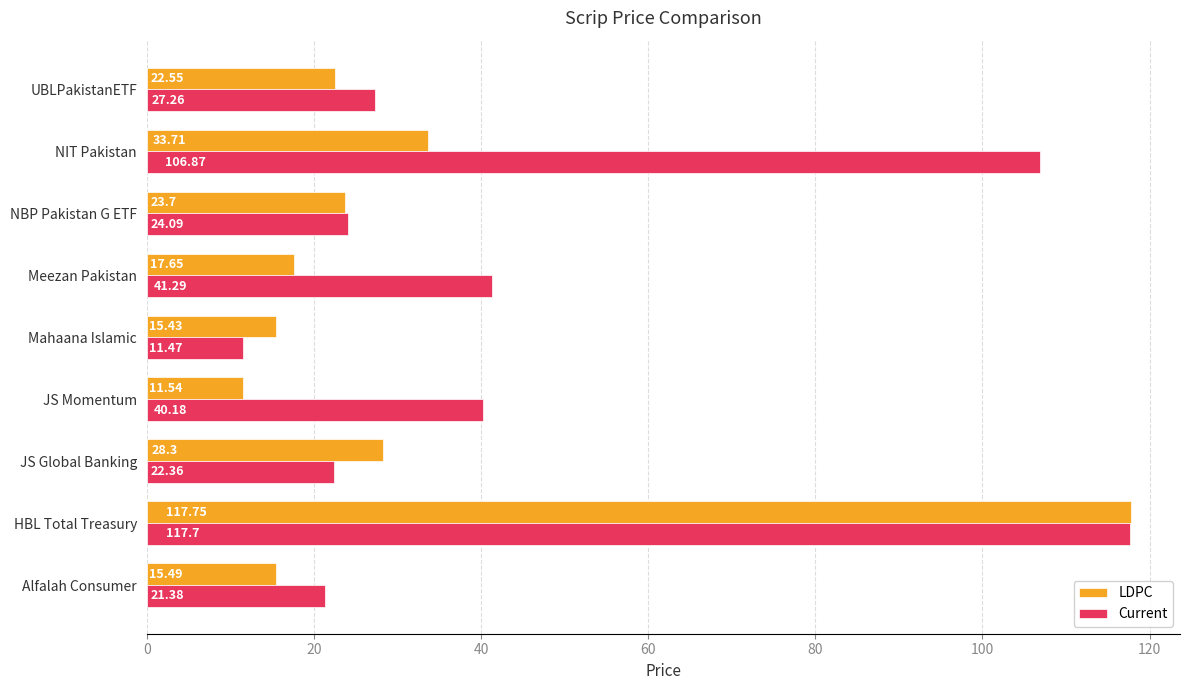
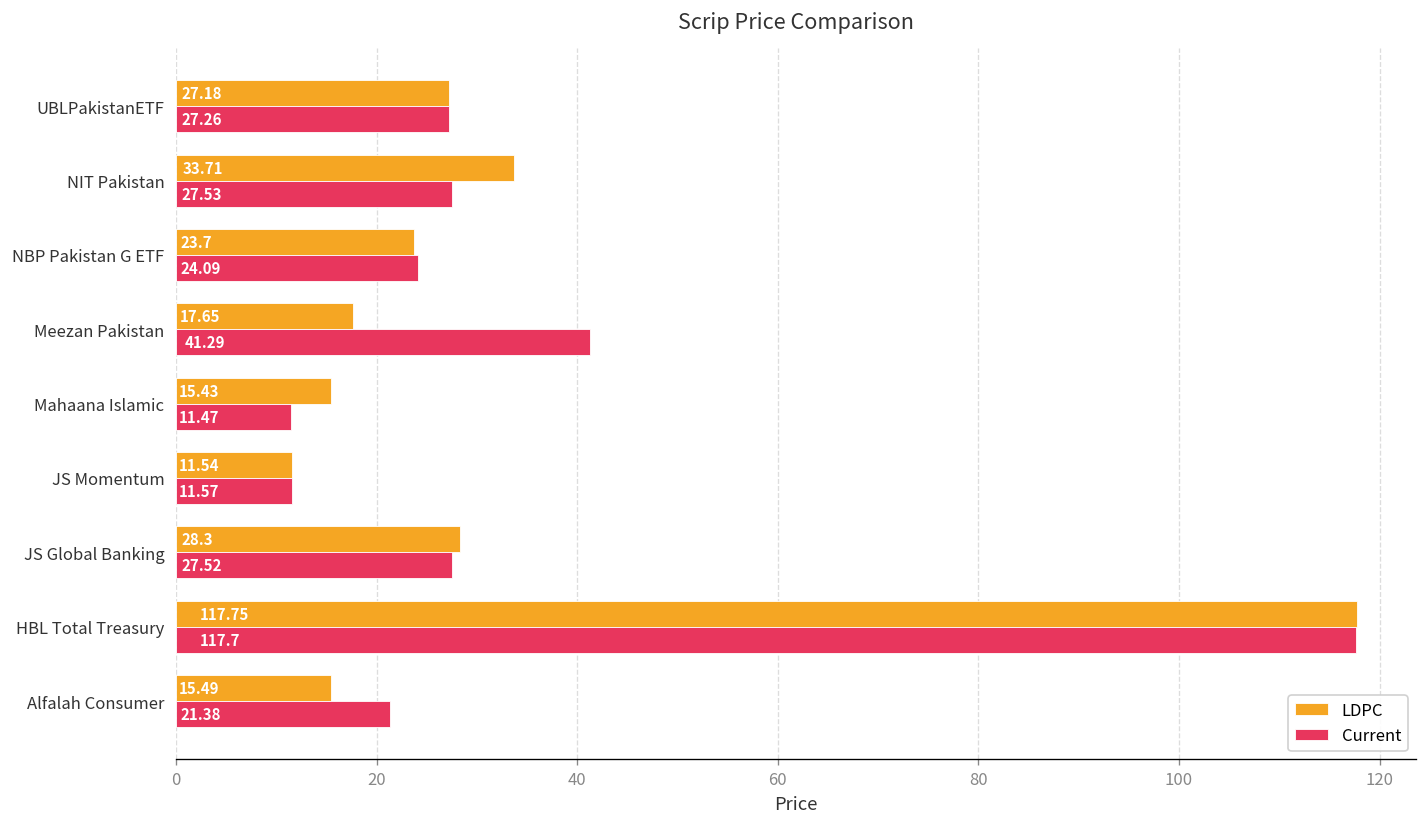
LDPC, UBLPakistanETF: 22.55 -> 27.18
Current, NIT Pakistan: 106.87 -> 27.53
Current, JS Momentum: 40.18 -> 11.57
Current, JS Global Banking: 22.36 -> 27.52
